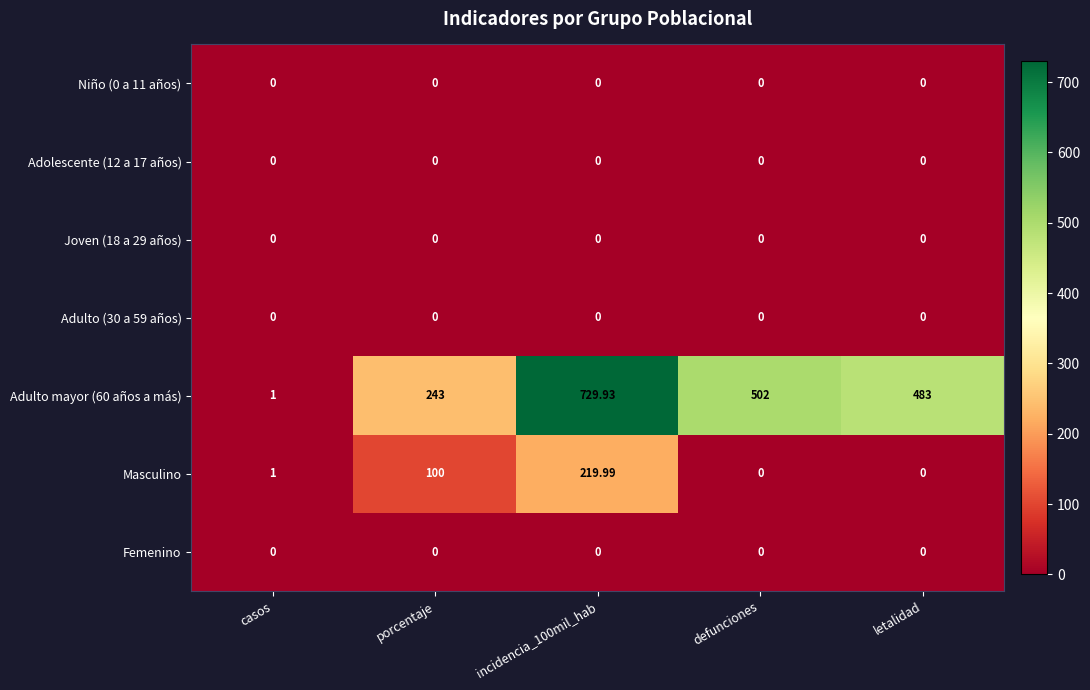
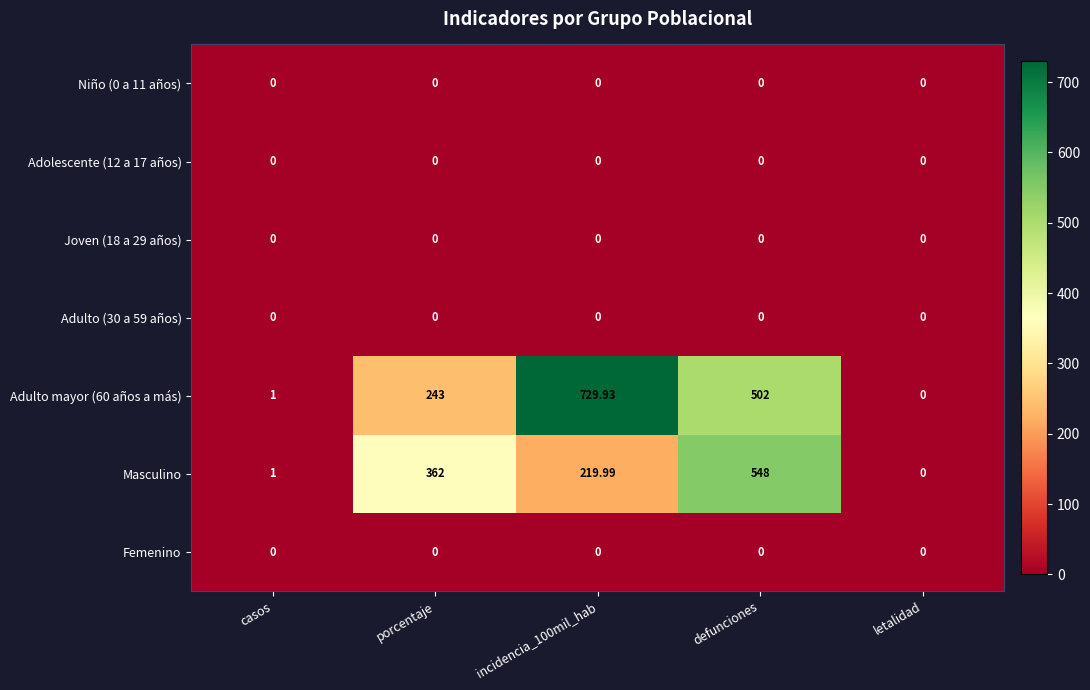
Adulto mayor (60 años a más), letalidad: 483 -> 0
Masculino, porcentaje: 100 -> 362
Masculino, defunciones: 0 -> 548
